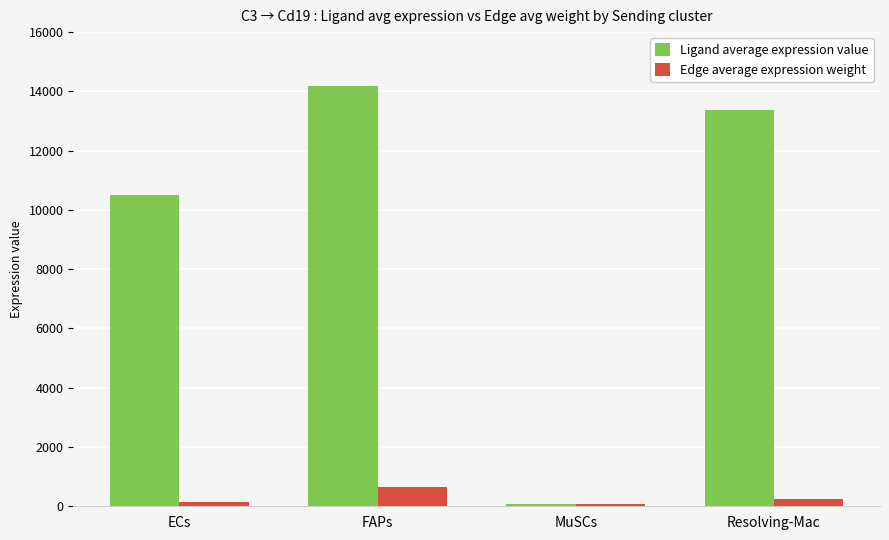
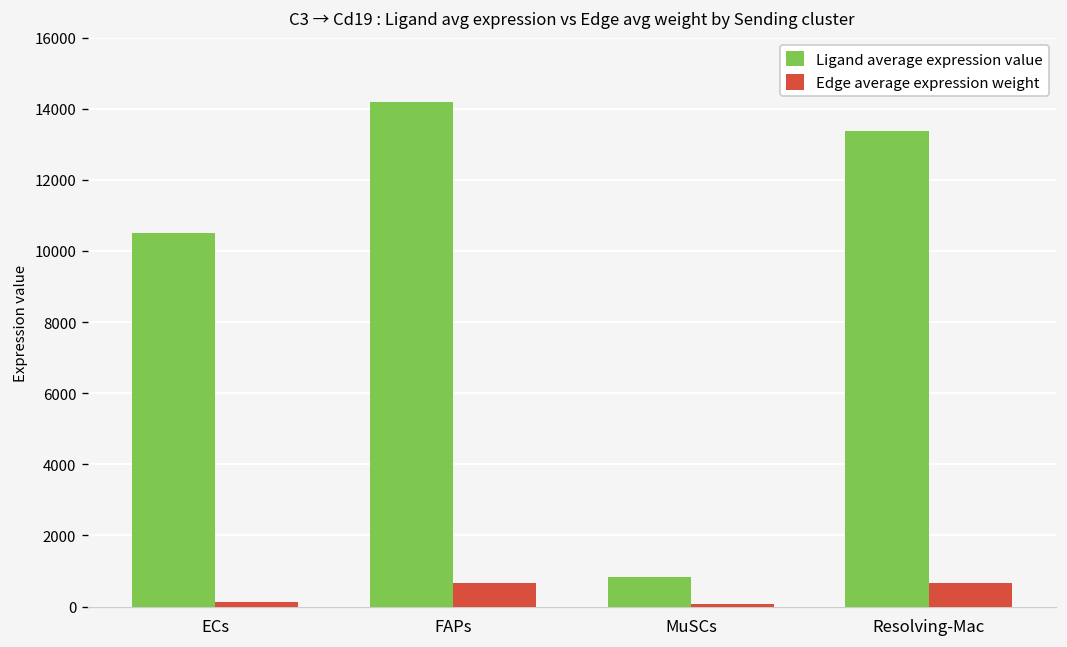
Ligand average expression value, MuSCs: 100 -> 800
Edge average expression weight, Resolving-Mac: 300 -> 700
